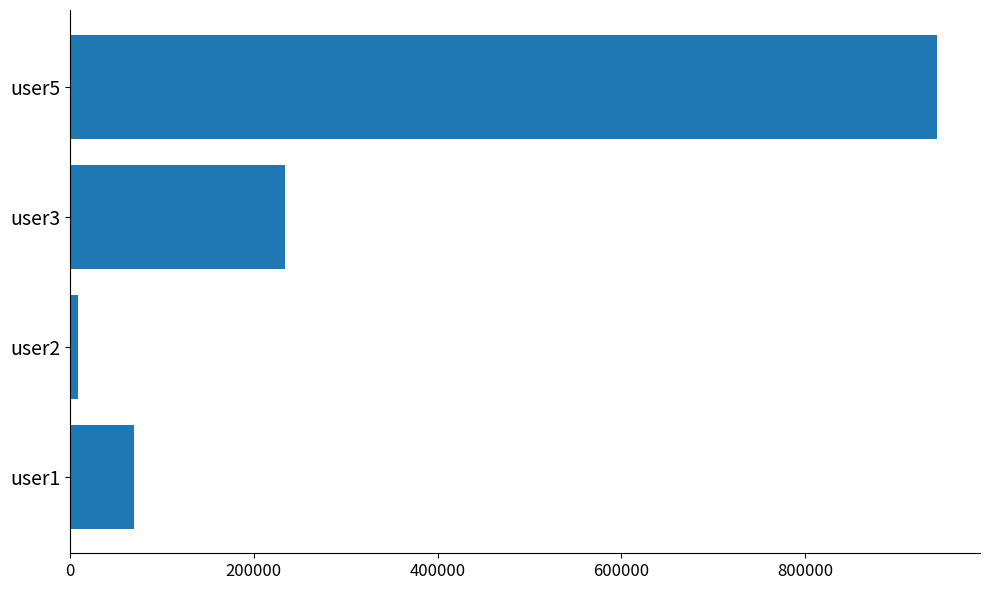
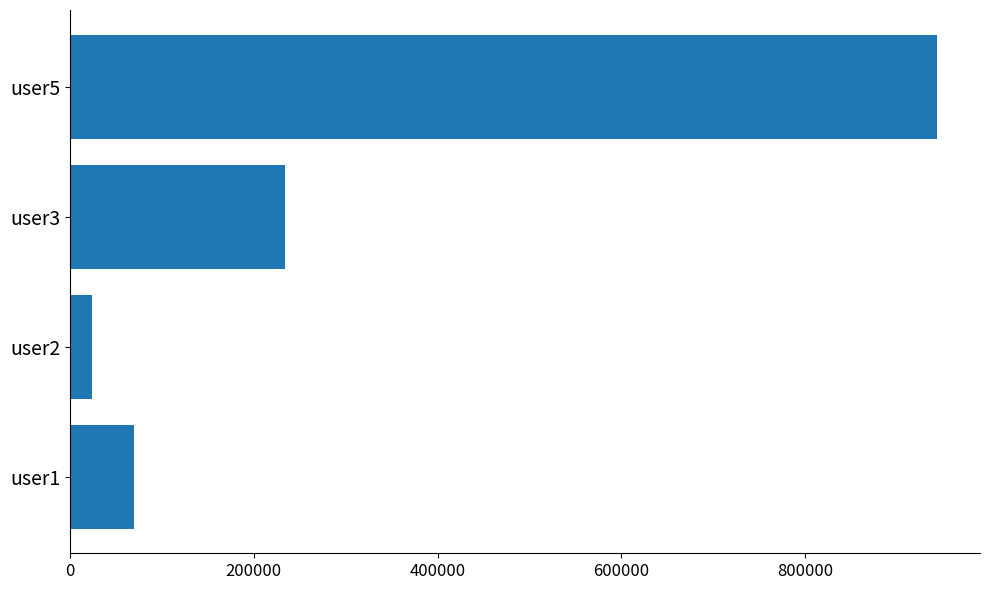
user2: 10000 -> 20000
